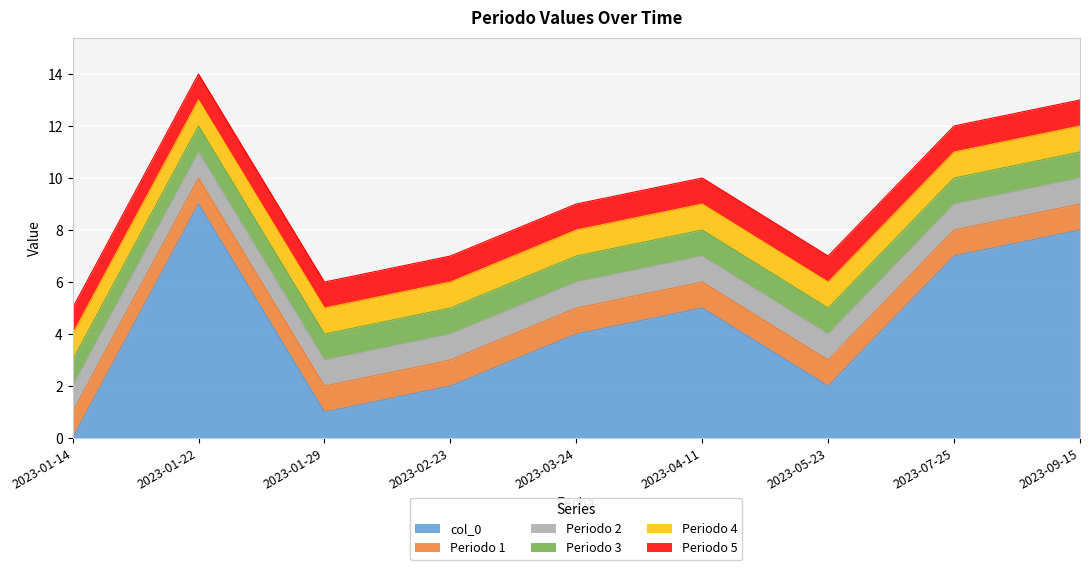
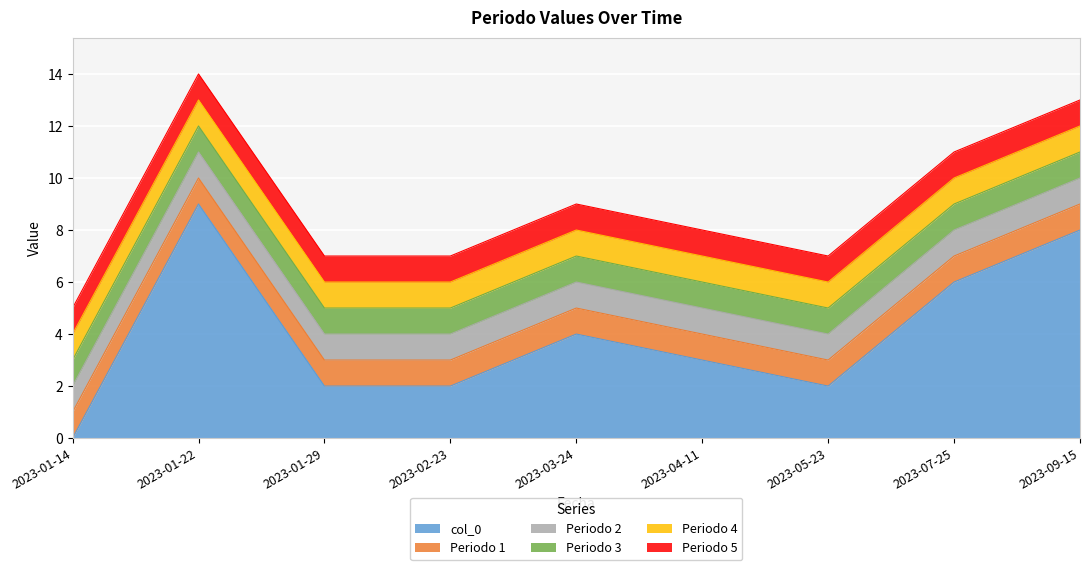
col_0, 2023-01-29: 1 -> 2
col_0, 2023-04-11: 5 -> 3
col_0, 2023-07-25: 7 -> 6
